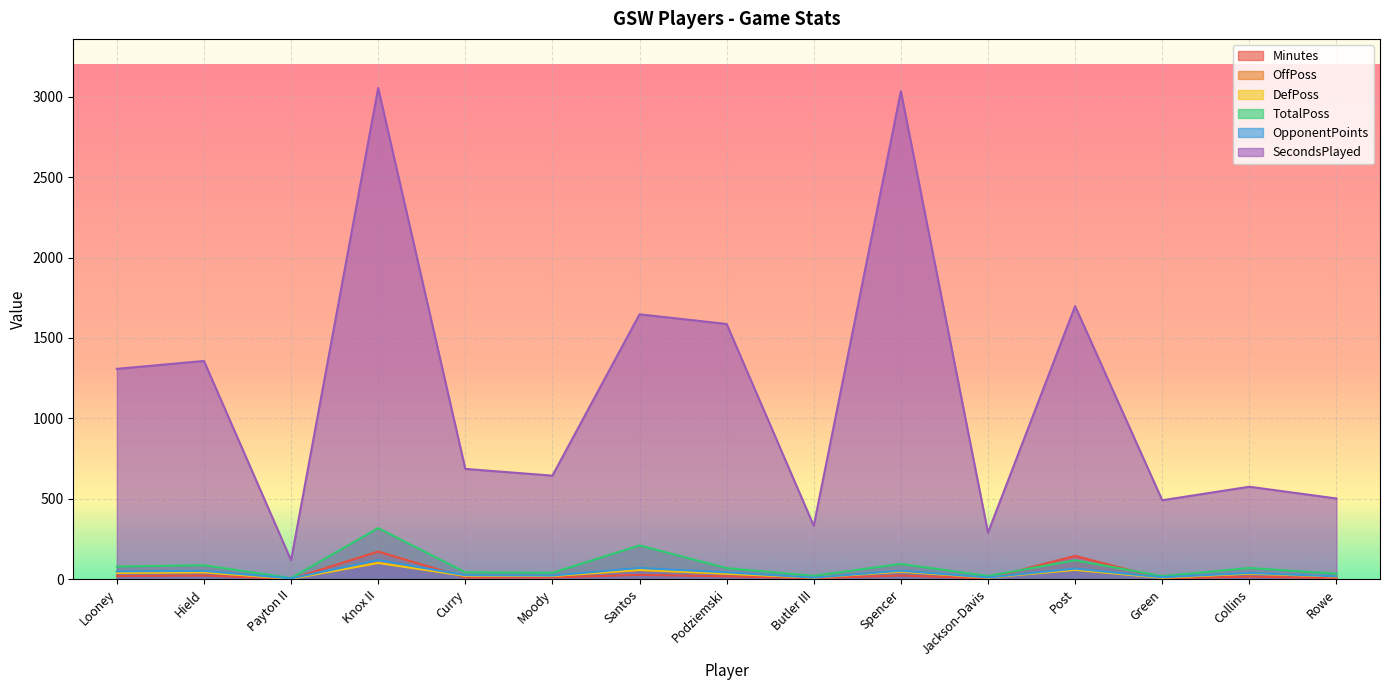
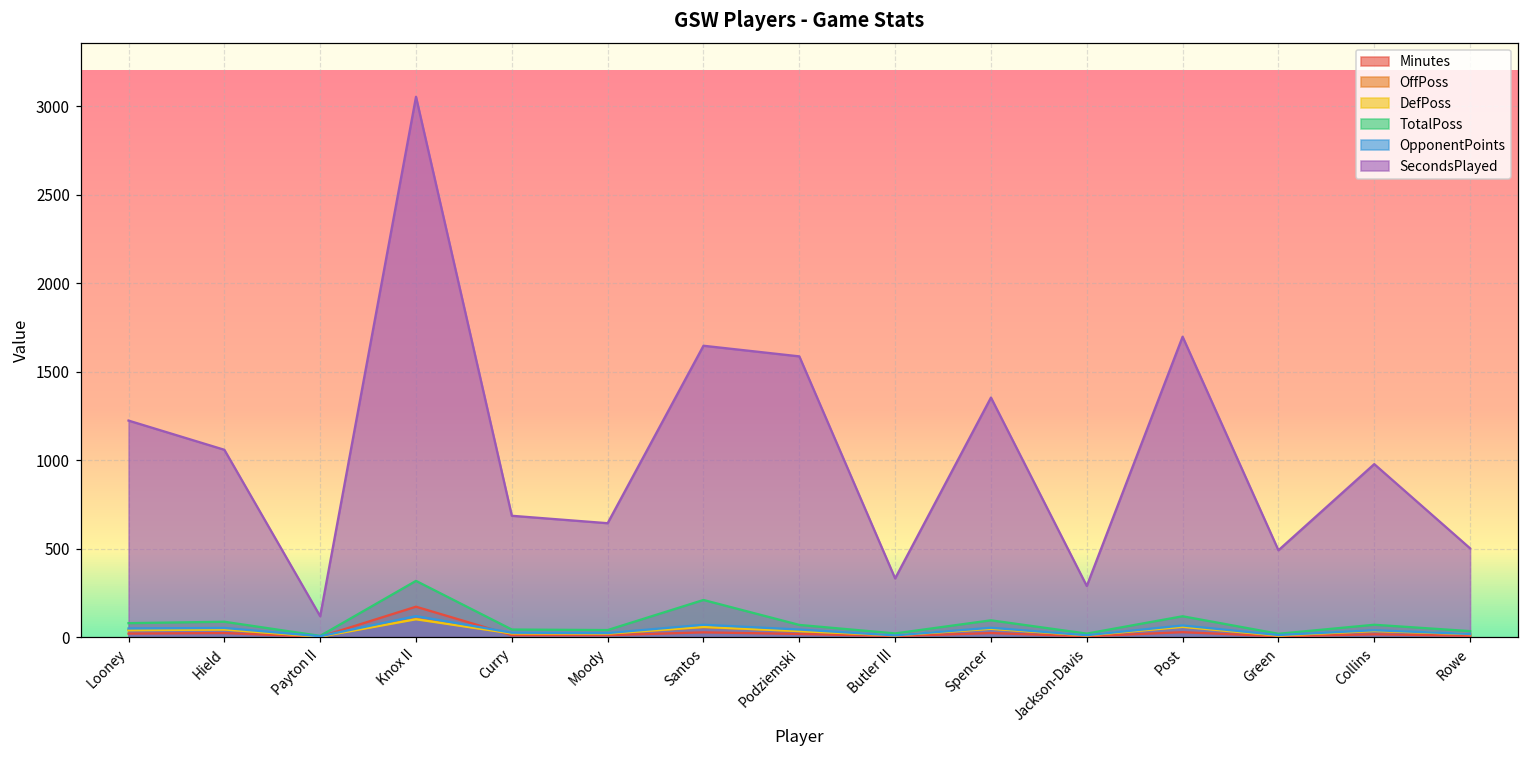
SecondsPlayed, Looney: 1310 -> 1220
SecondsPlayed, Hield: 1360 -> 1060
SecondsPlayed, Spencer: 3030 -> 1350
Minutes, Post: 150 -> 30
SecondsPlayed, Collins: 580 -> 980
